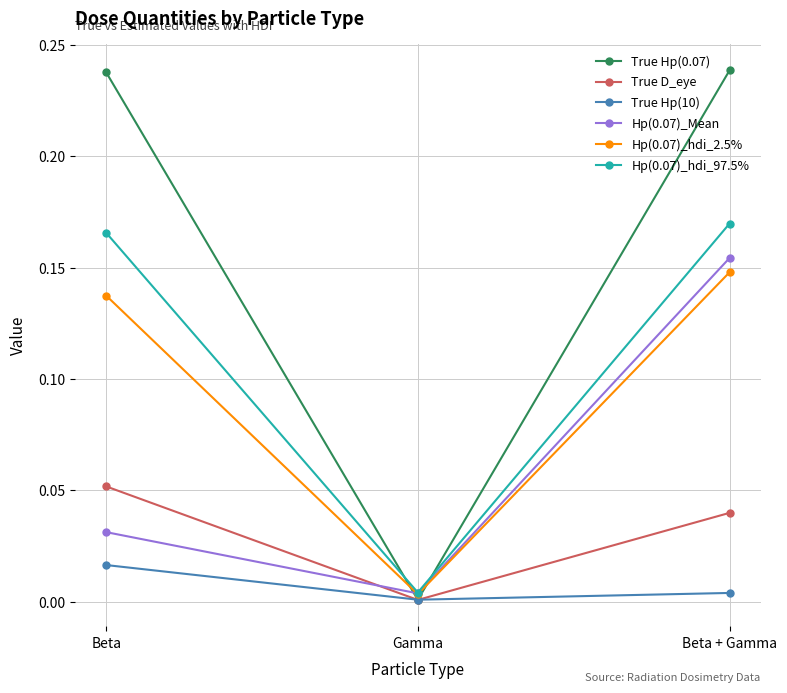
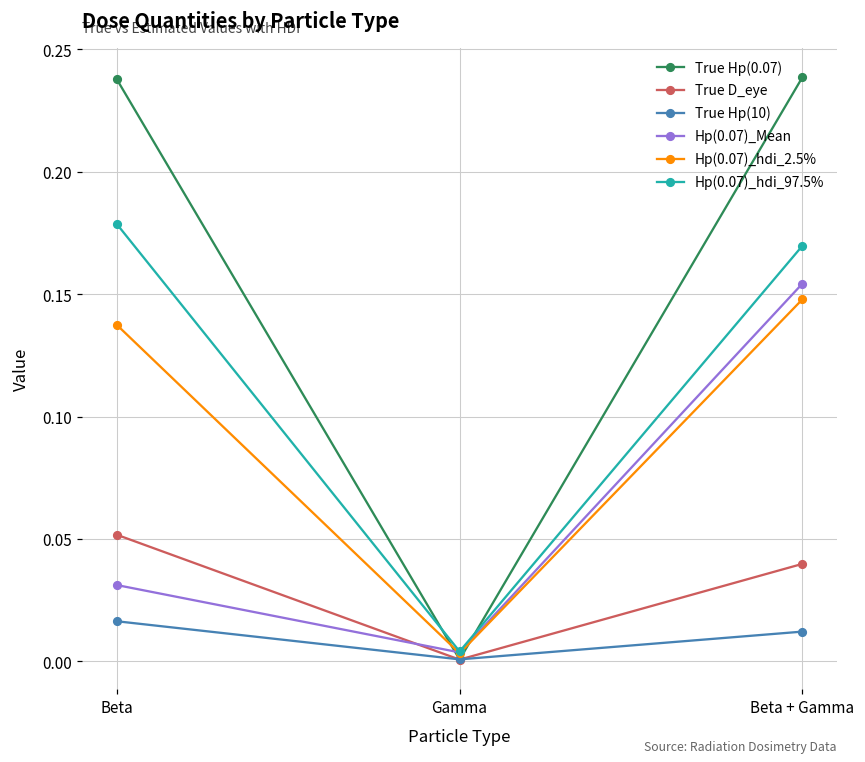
Hp(0.07)_hdi_97.5%, Beta: 0.166 -> 0.179
True Hp(10), Beta + Gamma: 0.004 -> 0.012
